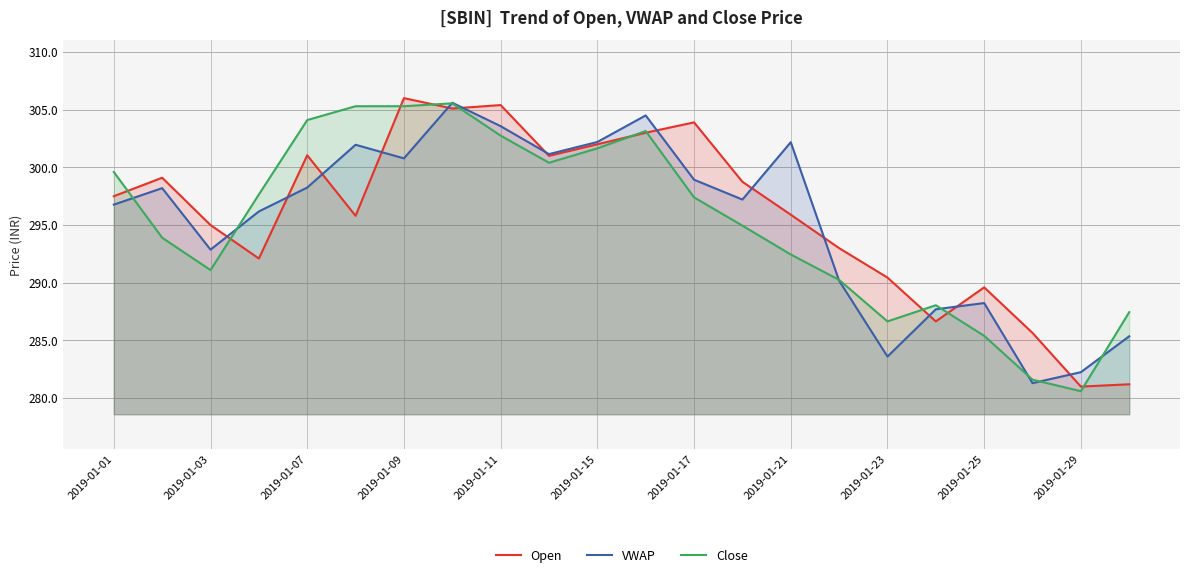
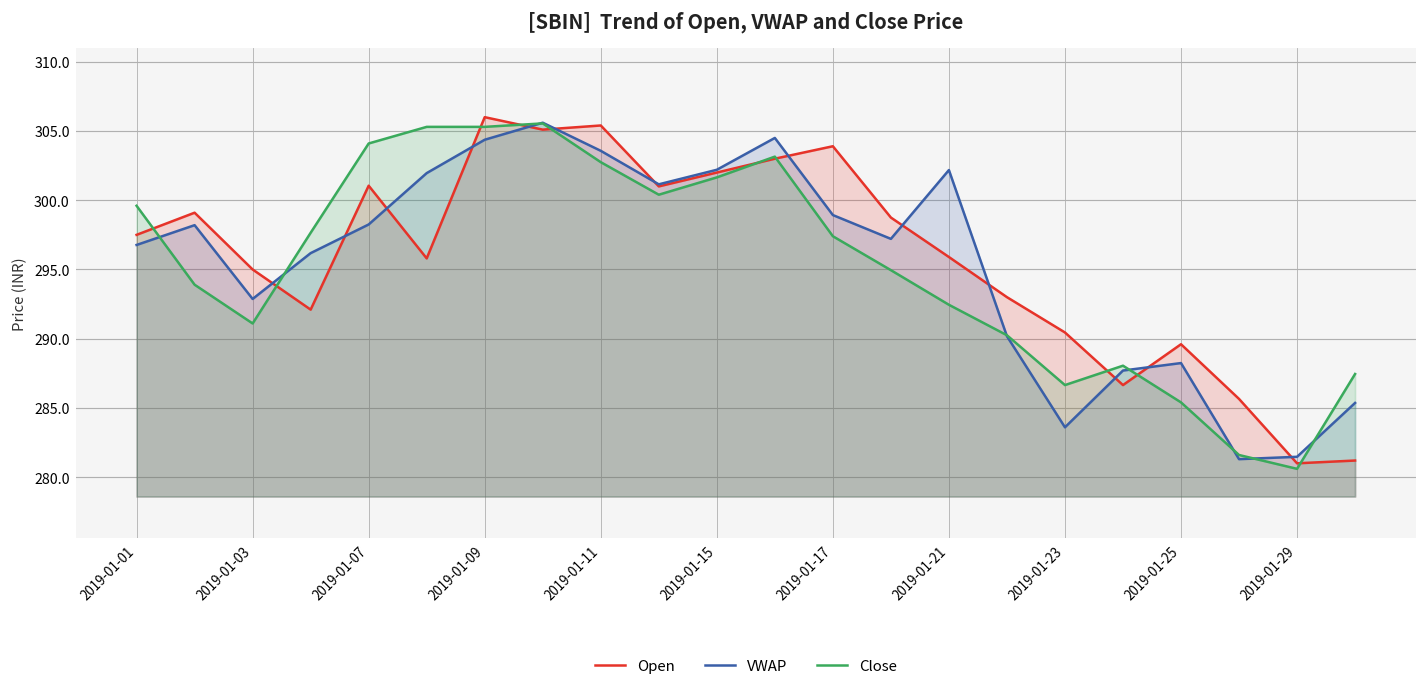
VWAP, 2019-01-09: 300.8 -> 304.4
VWAP, 2019-01-29: 282.3 -> 281.5
